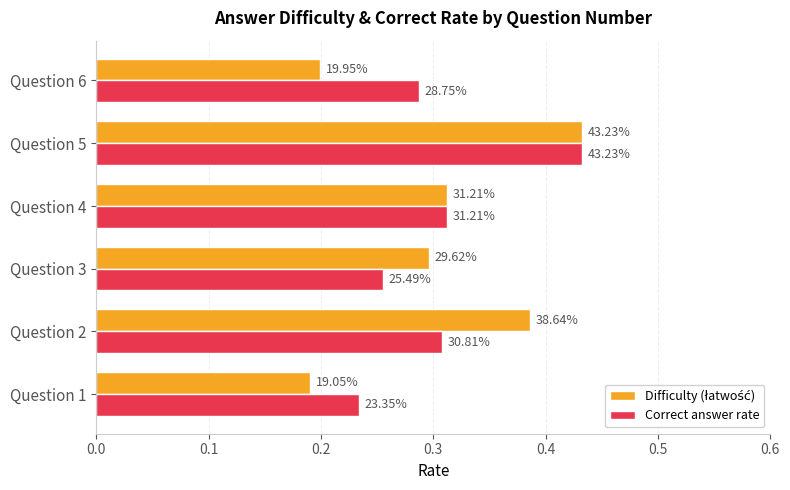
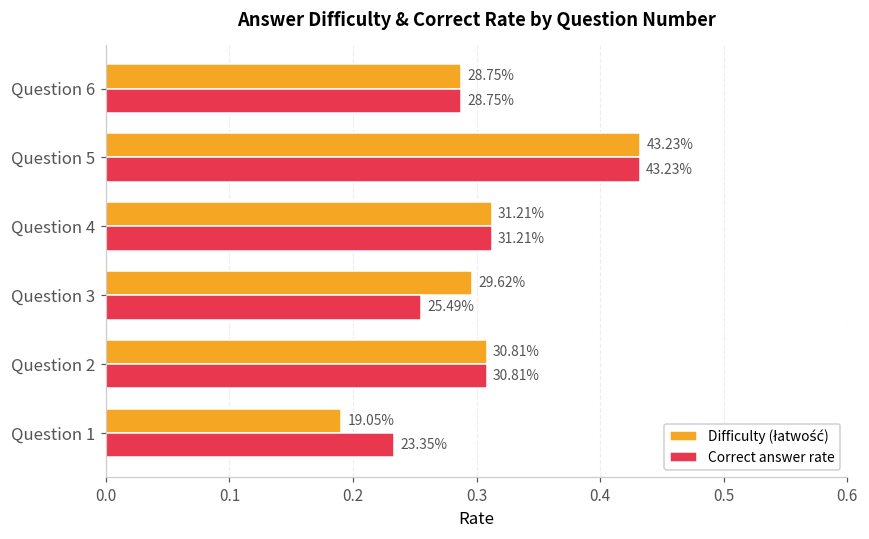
Difficulty (łatwość), Question 6: 19.95% -> 28.75%
Difficulty (łatwość), Question 2: 38.64% -> 30.81%
